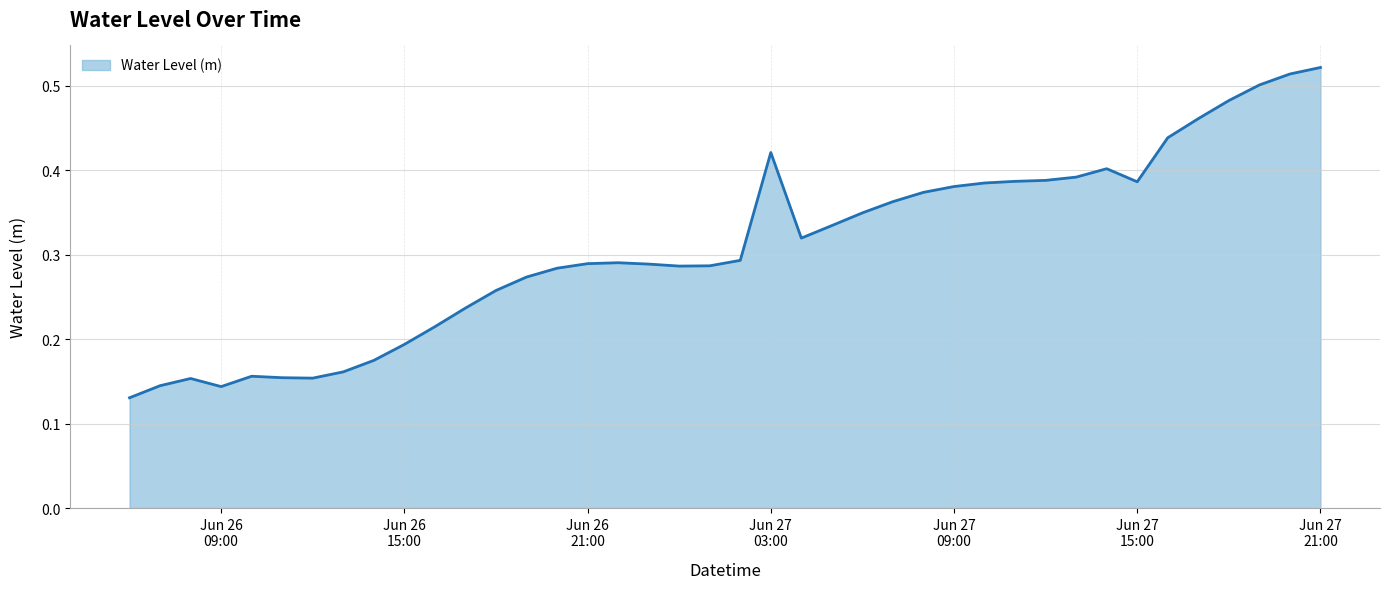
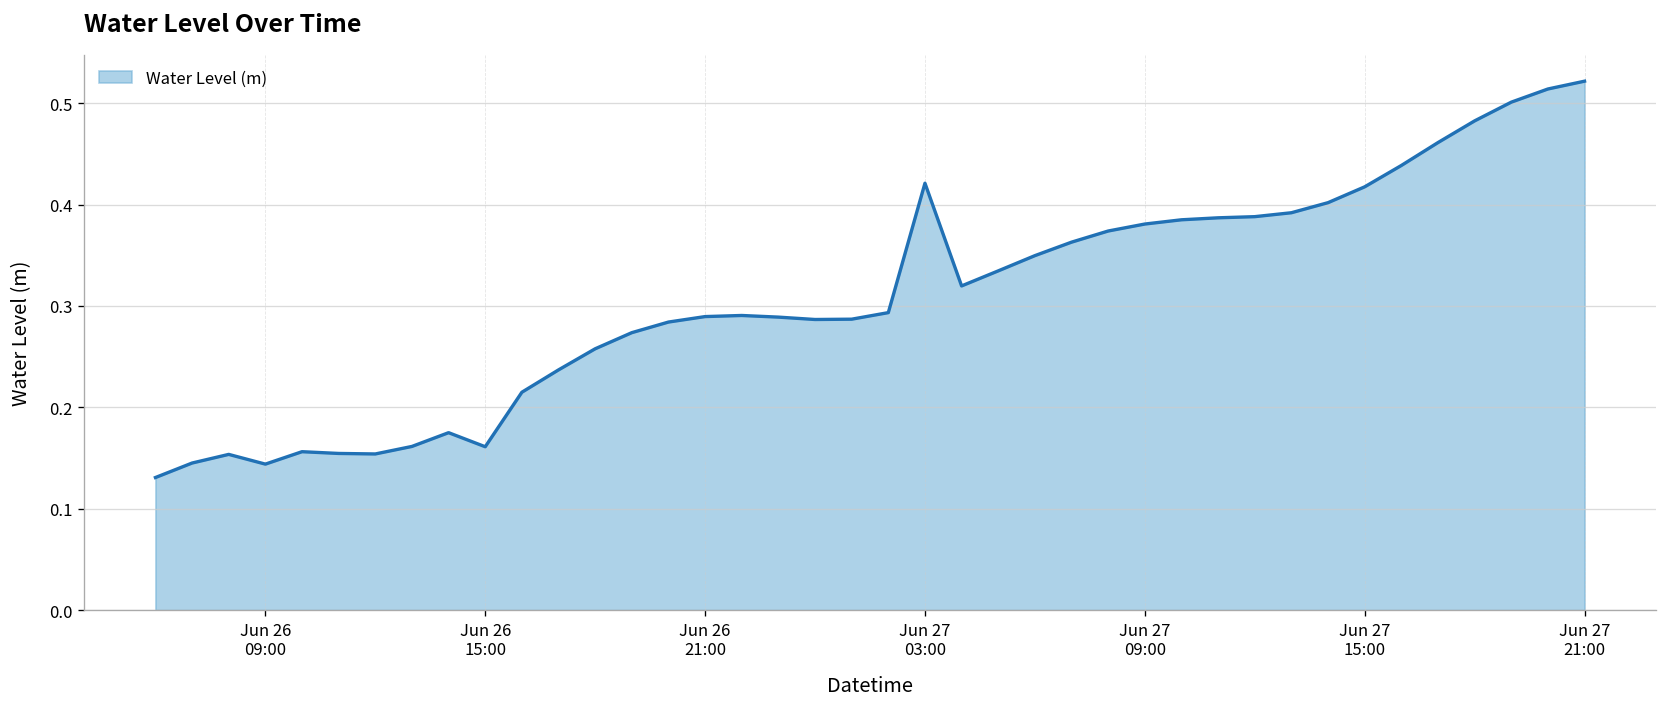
Jun 26 15:00: 0.19 -> 0.16
Jun 27 15:00: 0.39 -> 0.42
